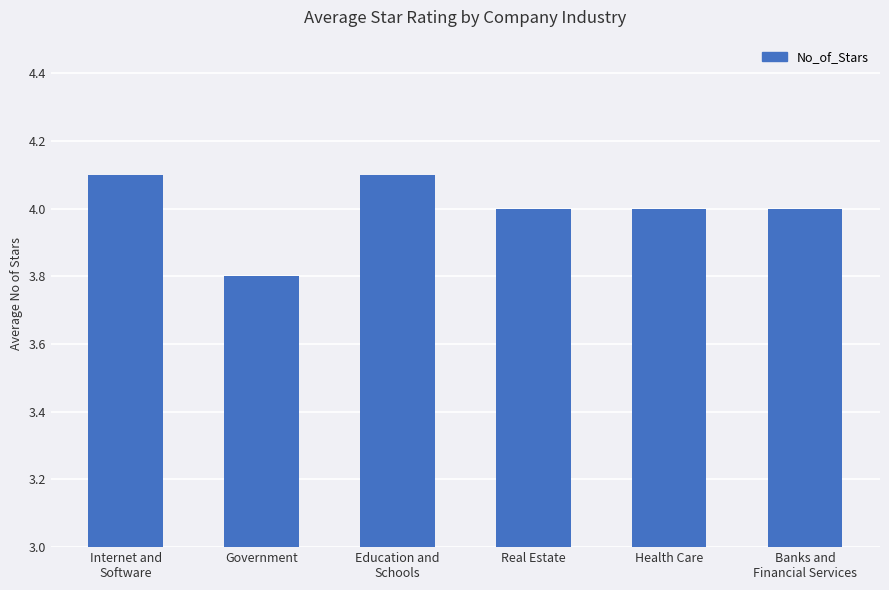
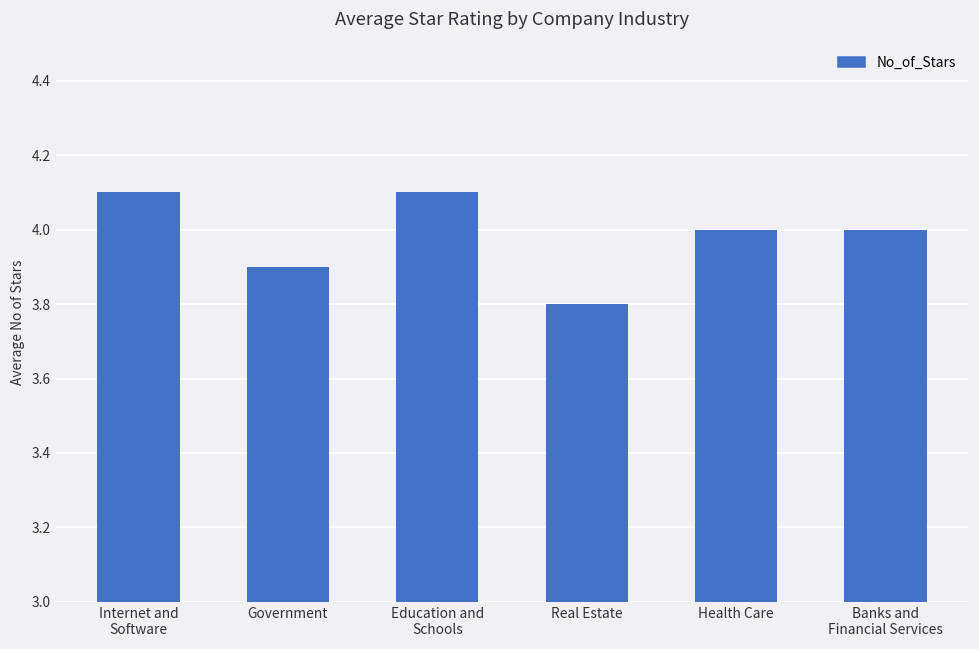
Government: 3.8 -> 3.9
Real Estate: 4.0 -> 3.8
